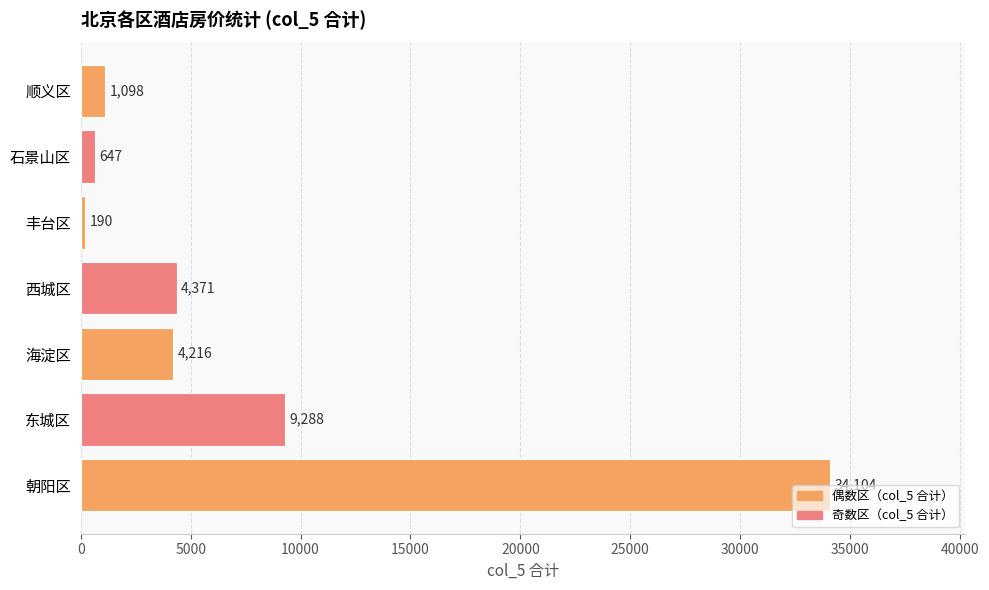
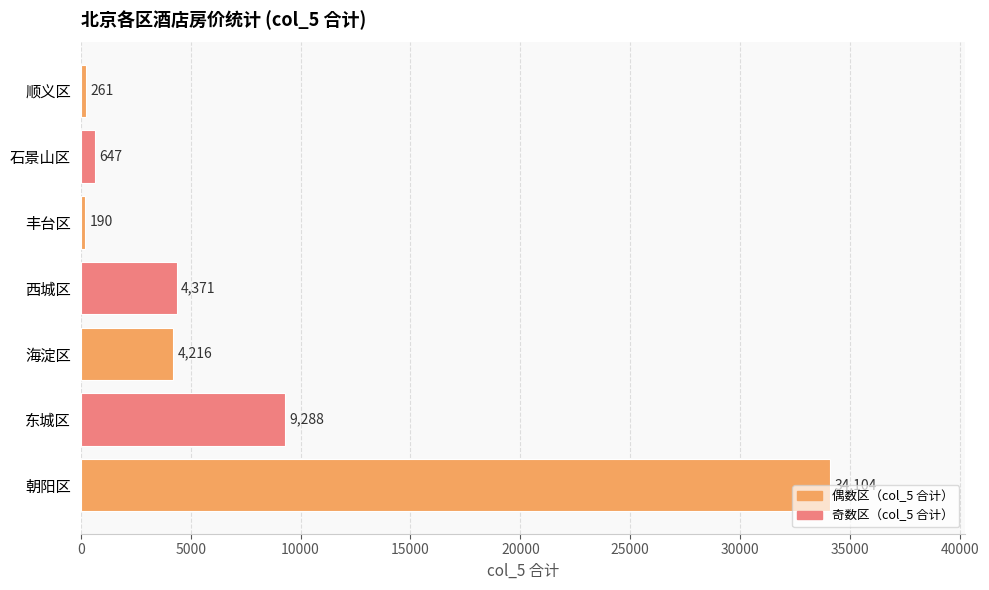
顺义区: 1,098 -> 261
